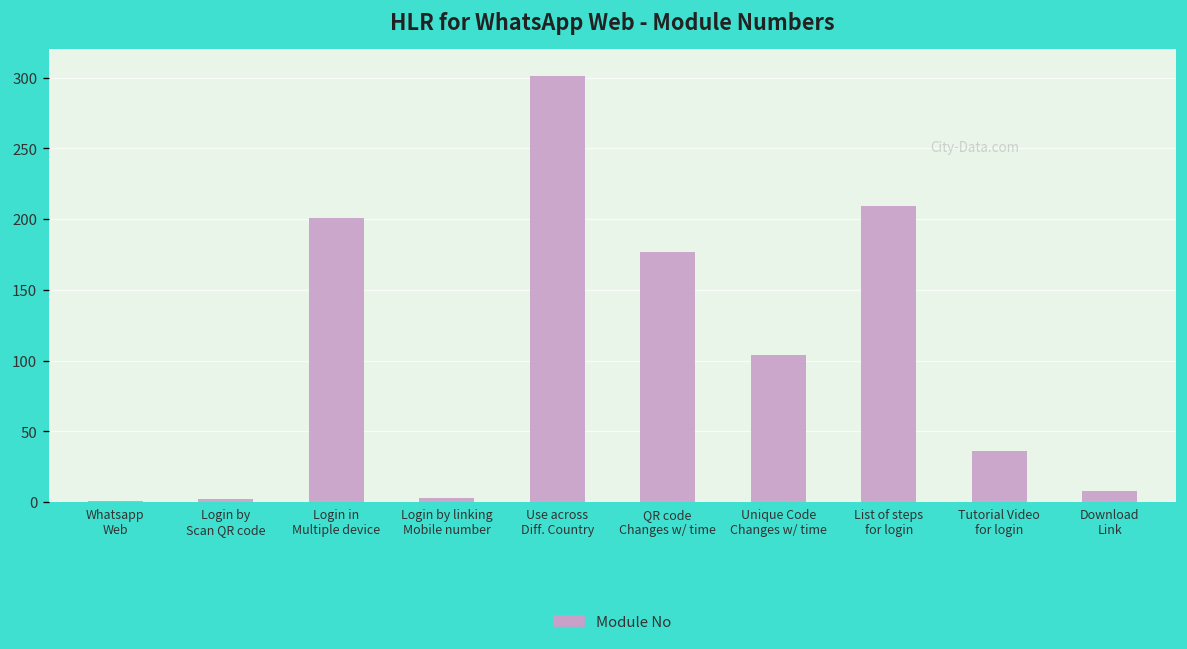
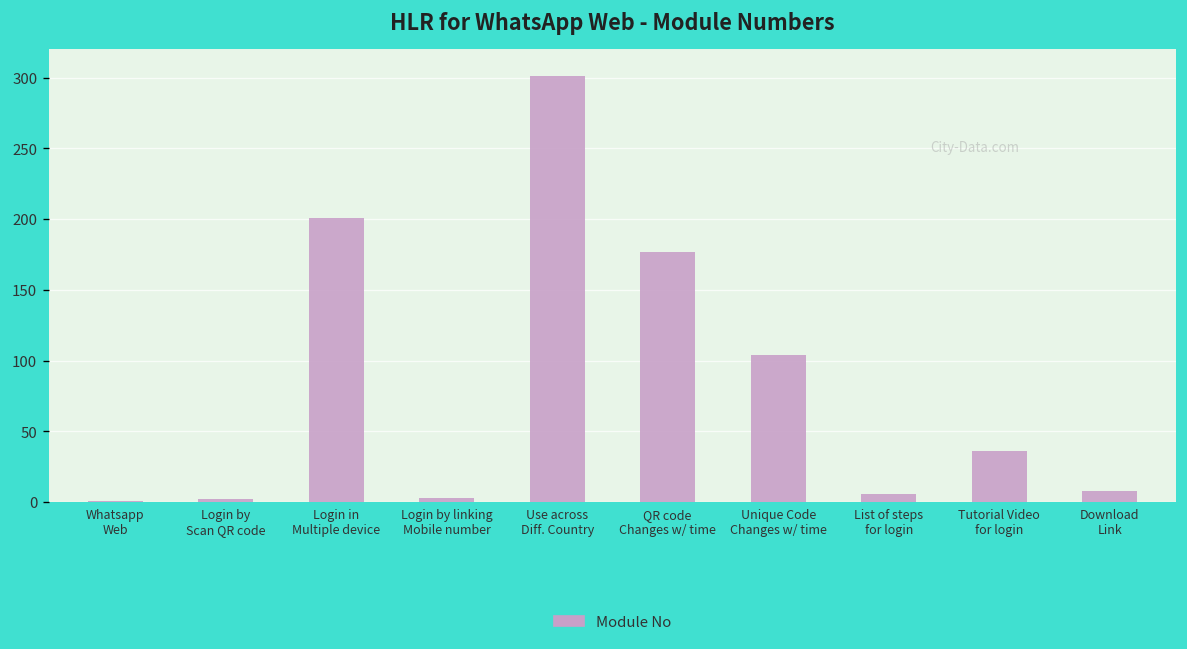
List of steps for login: 209 -> 6
